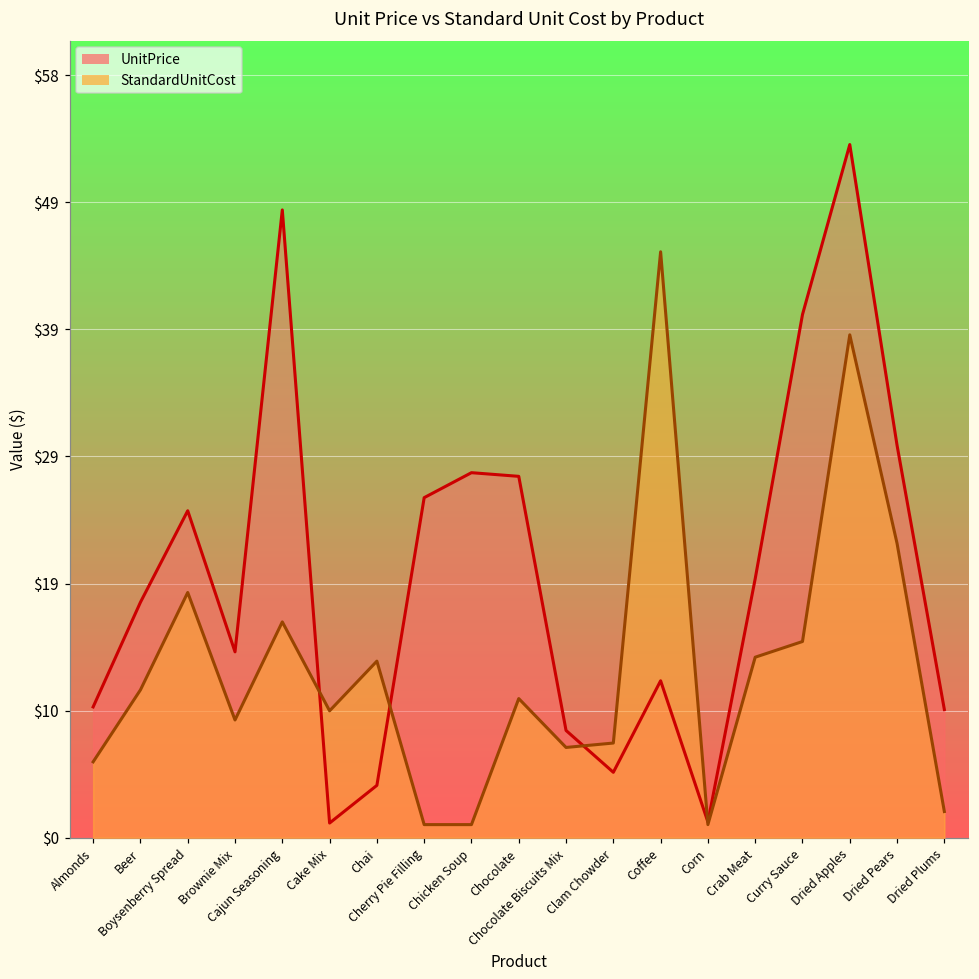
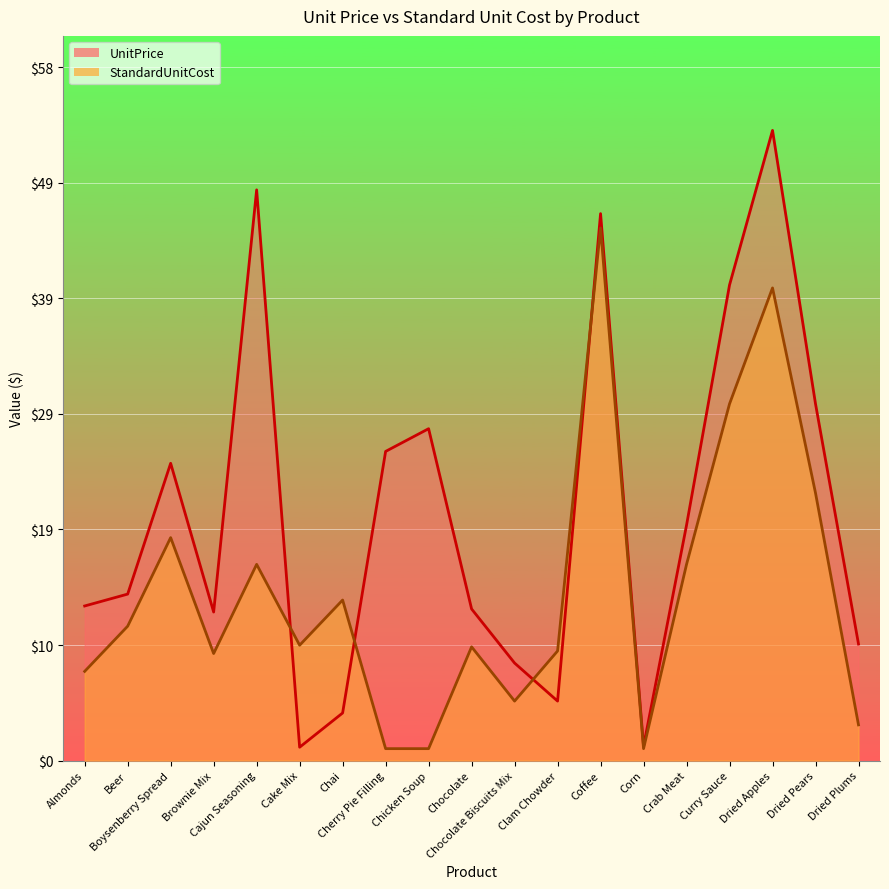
UnitPrice, Almonds: $10 -> $13
StandardUnitCost, Almonds: $5.8 -> $7.5
UnitPrice, Beer: $18 -> $14
UnitPrice, Brownie Mix: $14.2 -> $12.5
UnitPrice, Chocolate: $27.6 -> $12.8
StandardUnitCost, Chocolate: $10.6 -> $9.6
StandardUnitCost, Chocolate Biscuits Mix: $6.9 -> $5.0
StandardUnitCost, Clam Chowder: $7.2 -> $9.2
UnitPrice, Coffee: $12 -> $46
StandardUnitCost, Crab Meat: $13.8 -> $16.5
StandardUnitCost, Curry Sauce: $15 -> $30
StandardUnitCost, Dried Apples: $38.5 -> $39.8
StandardUnitCost, Dried Plums: $2 -> $3
